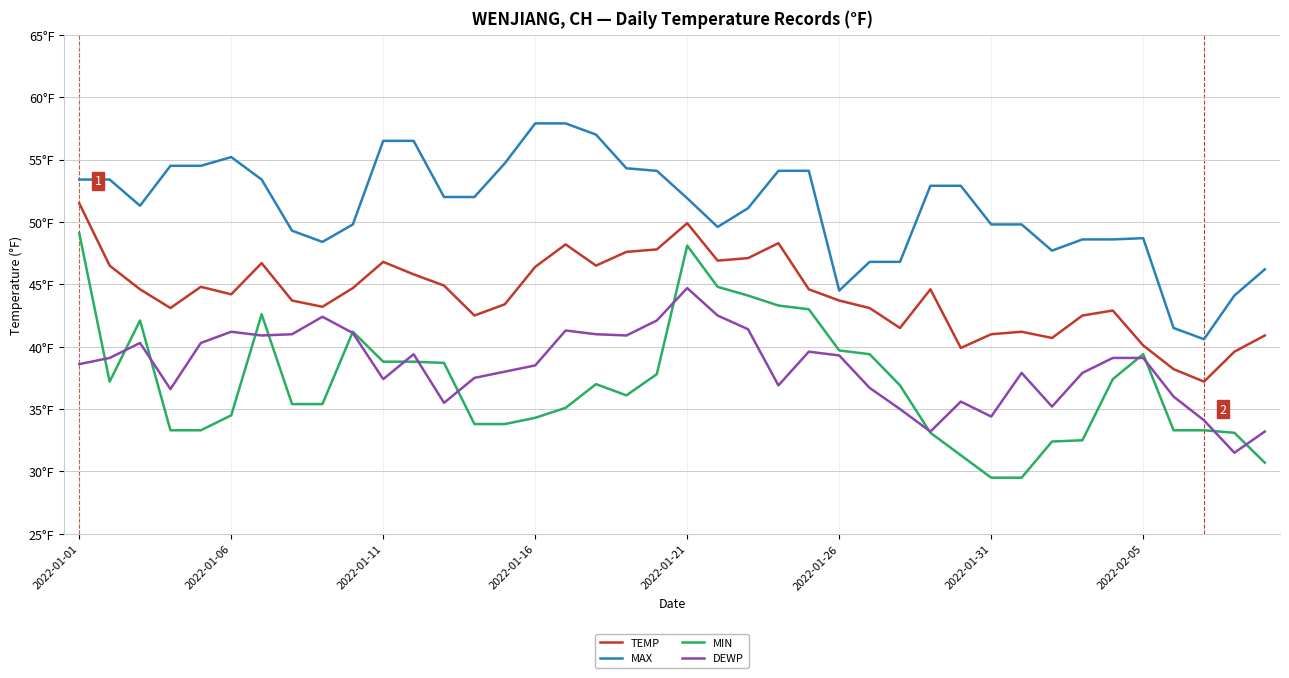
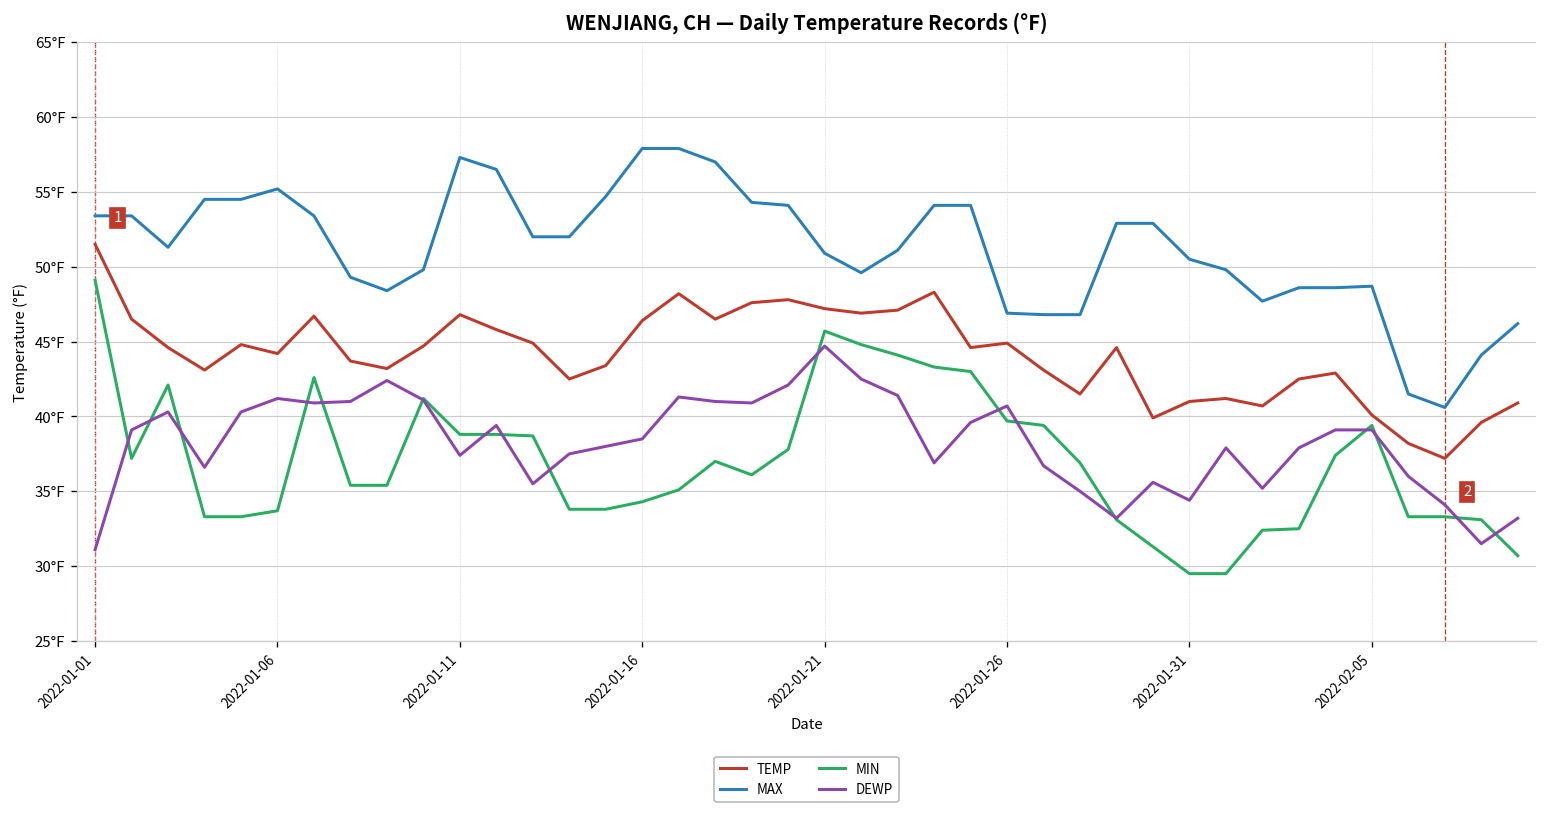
DEWP, 2022-01-01: 38.6°F -> 31.1°F
MIN, 2022-01-06: 34.5°F -> 33.7°F
MAX, 2022-01-11: 56.5°F -> 57.3°F
TEMP, 2022-01-21: 49.9°F -> 47.2°F
MAX, 2022-01-21: 51.9°F -> 50.9°F
MIN, 2022-01-21: 48.1°F -> 45.7°F
TEMP, 2022-01-26: 43.7°F -> 44.9°F
MAX, 2022-01-26: 44.5°F -> 46.9°F
DEWP, 2022-01-26: 39.3°F -> 40.7°F
MAX, 2022-01-31: 49.8°F -> 50.5°F
